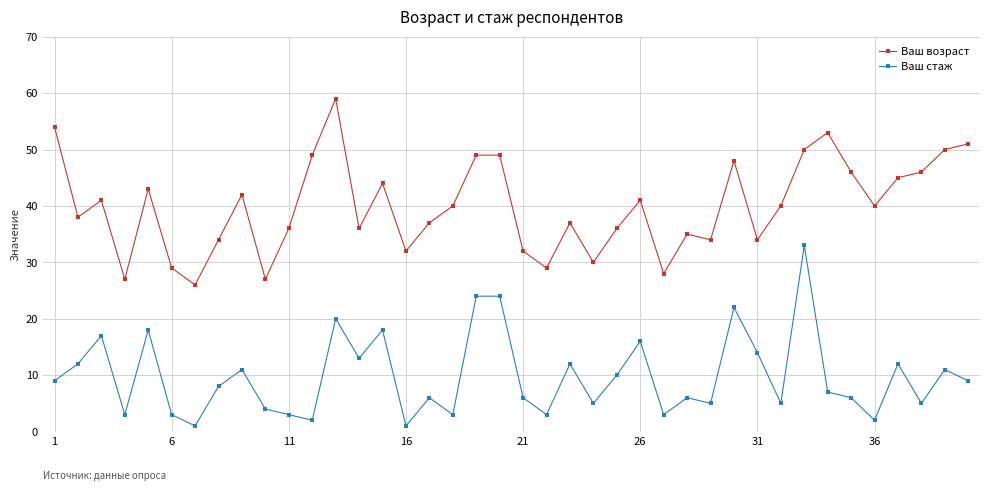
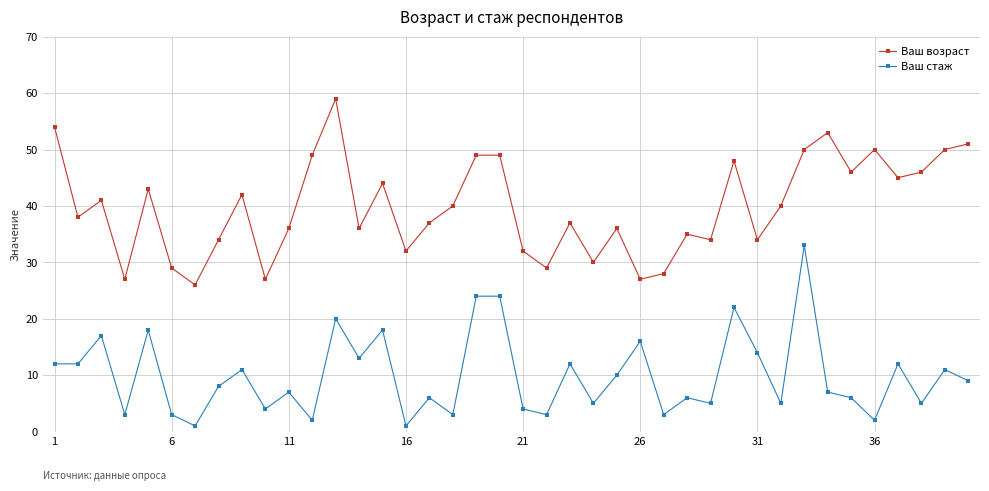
Ваш стаж, 1: 9 -> 12
Ваш стаж, 11: 3 -> 7
Ваш стаж, 21: 6 -> 4
Ваш возраст, 26: 41 -> 27
Ваш возраст, 36: 40 -> 50
